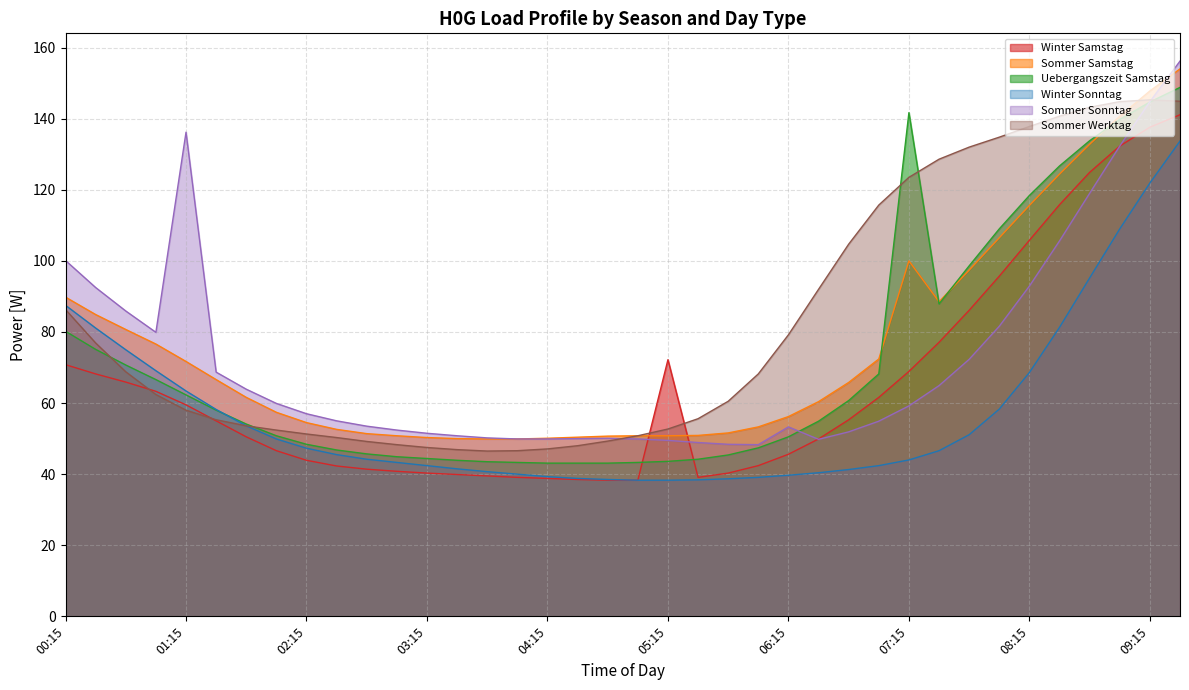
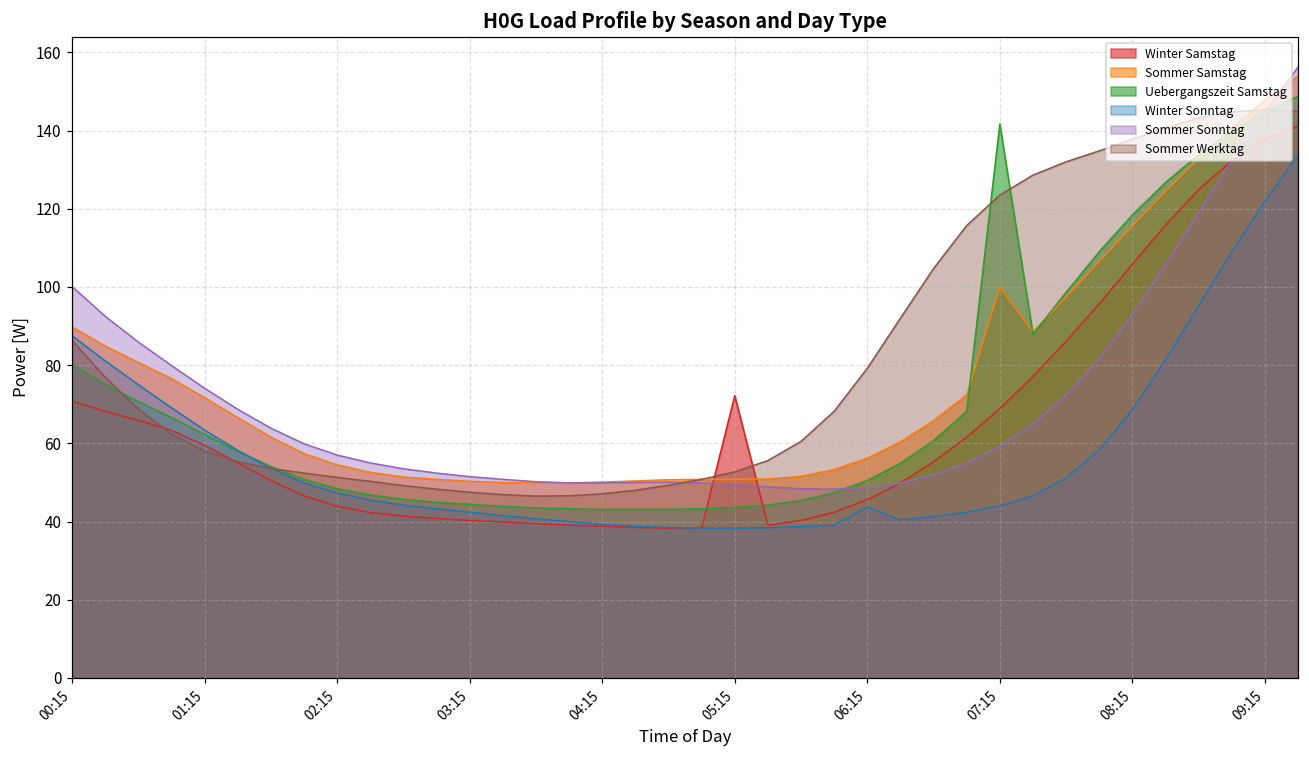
Sommer Sonntag, 01:15: 136 -> 74
Winter Sonntag, 06:15: 40 -> 44
Sommer Sonntag, 06:15: 53 -> 49
